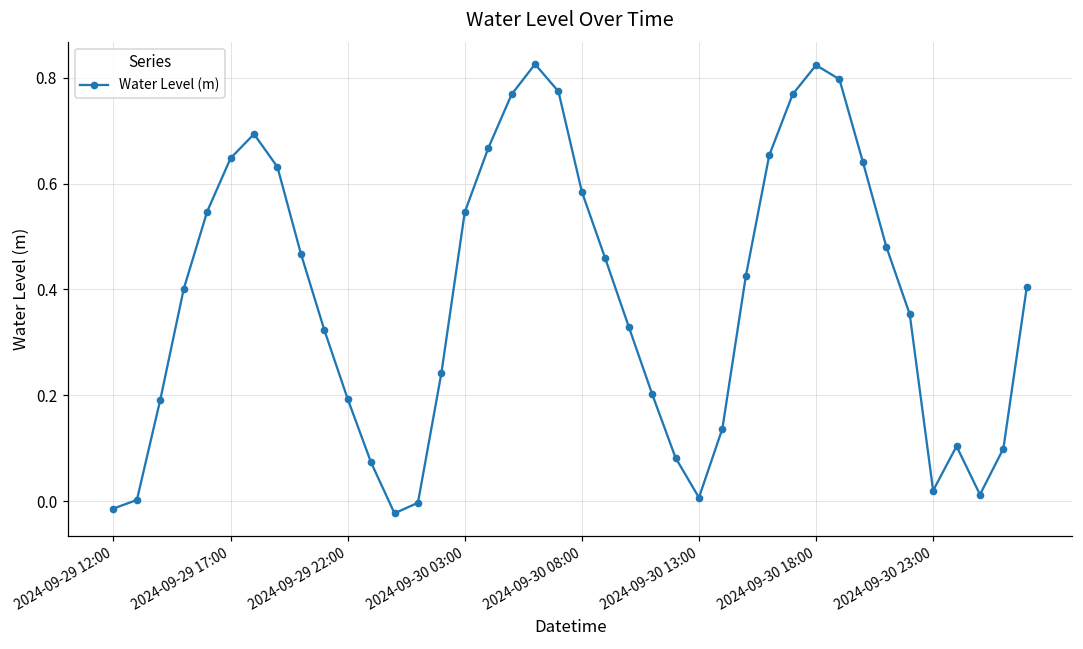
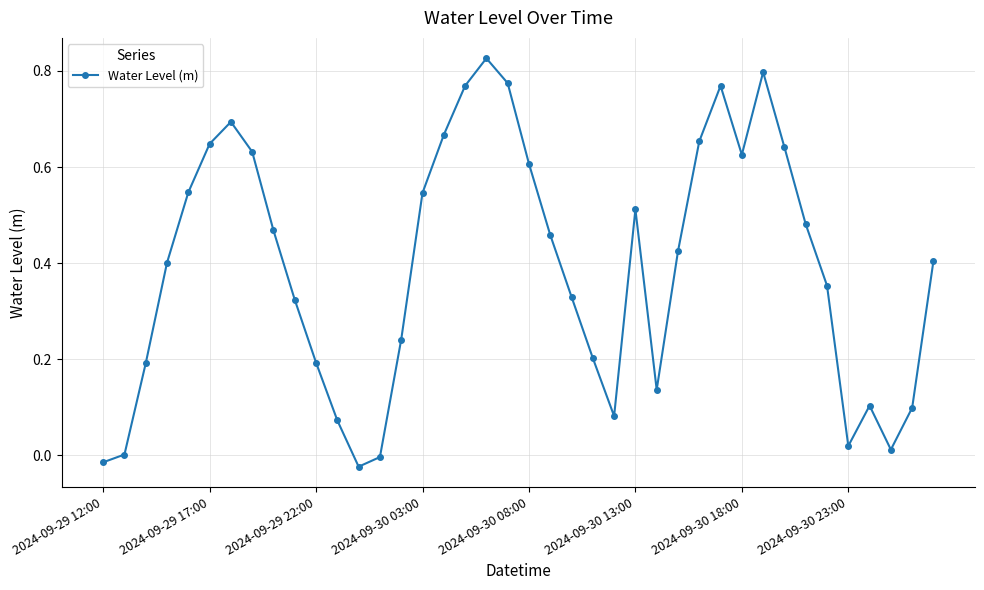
2024-09-30 08:00: 0.58 -> 0.61
2024-09-30 13:00: 0.01 -> 0.51
2024-09-30 18:00: 0.82 -> 0.63
